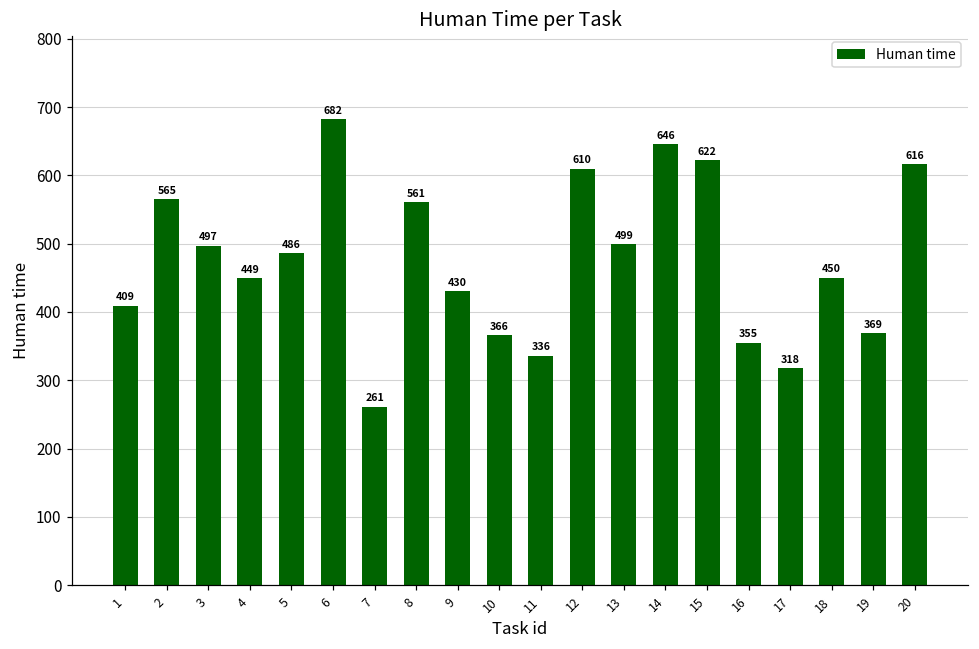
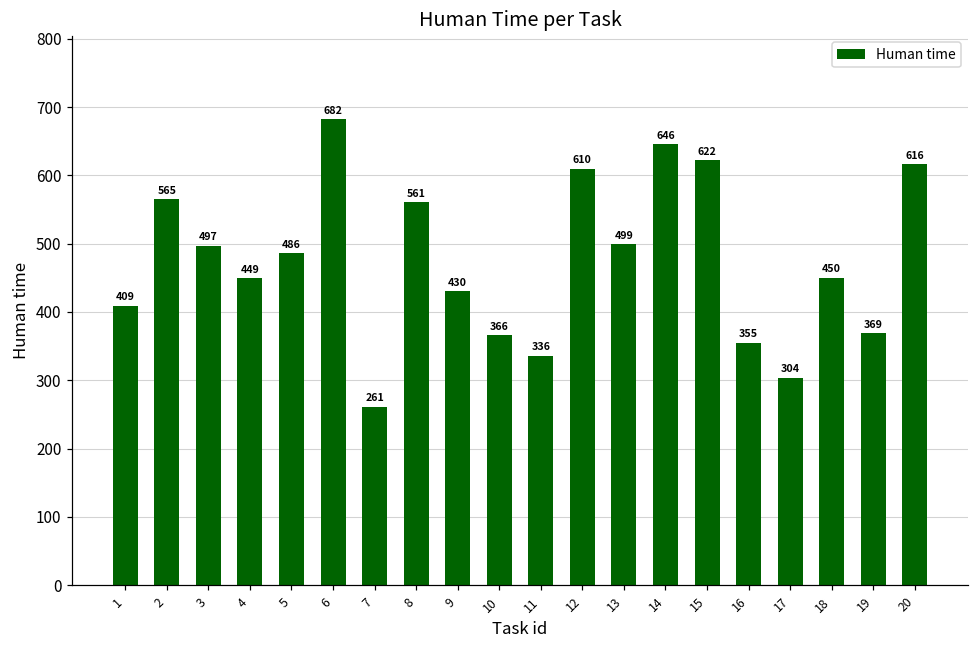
17: 318 -> 304
